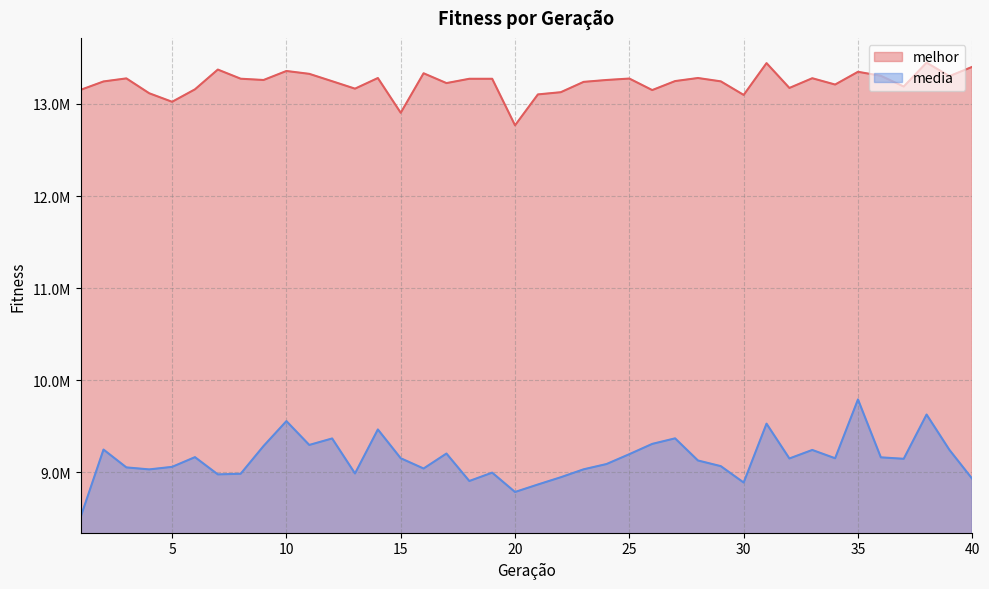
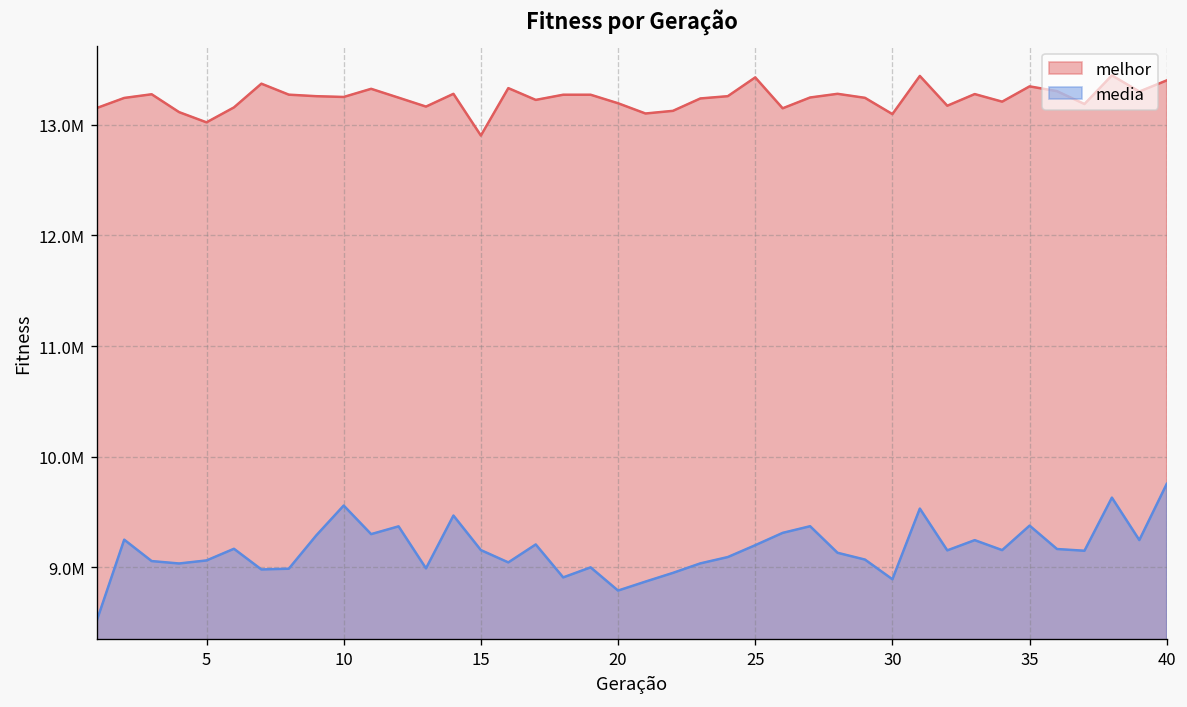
melhor, 10: 13400000 -> 13300000
melhor, 20: 12800000 -> 13200000
melhor, 25: 13300000 -> 13400000
media, 35: 9800000 -> 9400000
media, 40: 8900000 -> 9800000
